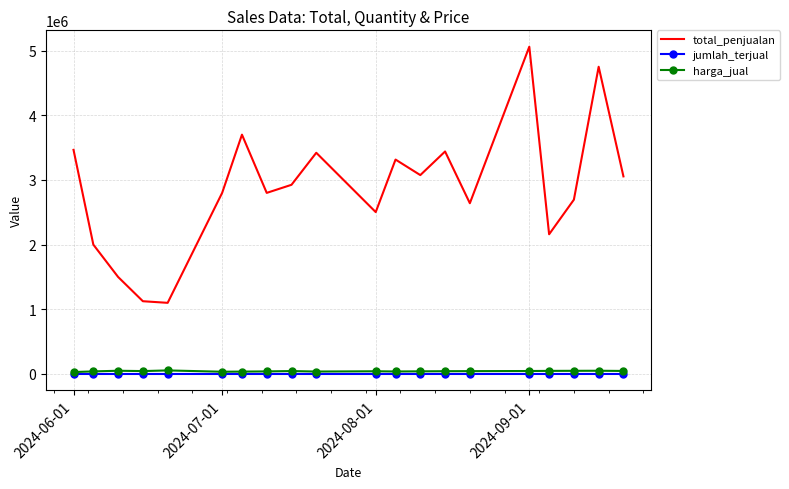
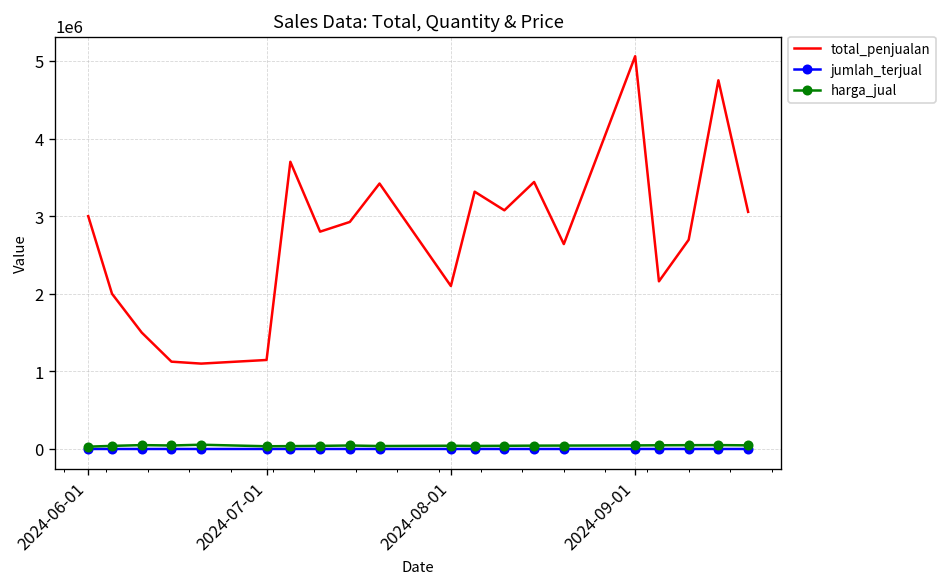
total_penjualan, 2024-06-01: 3500000 -> 3000000
total_penjualan, 2024-07-01: 2800000 -> 1100000
total_penjualan, 2024-08-01: 2500000 -> 2100000
